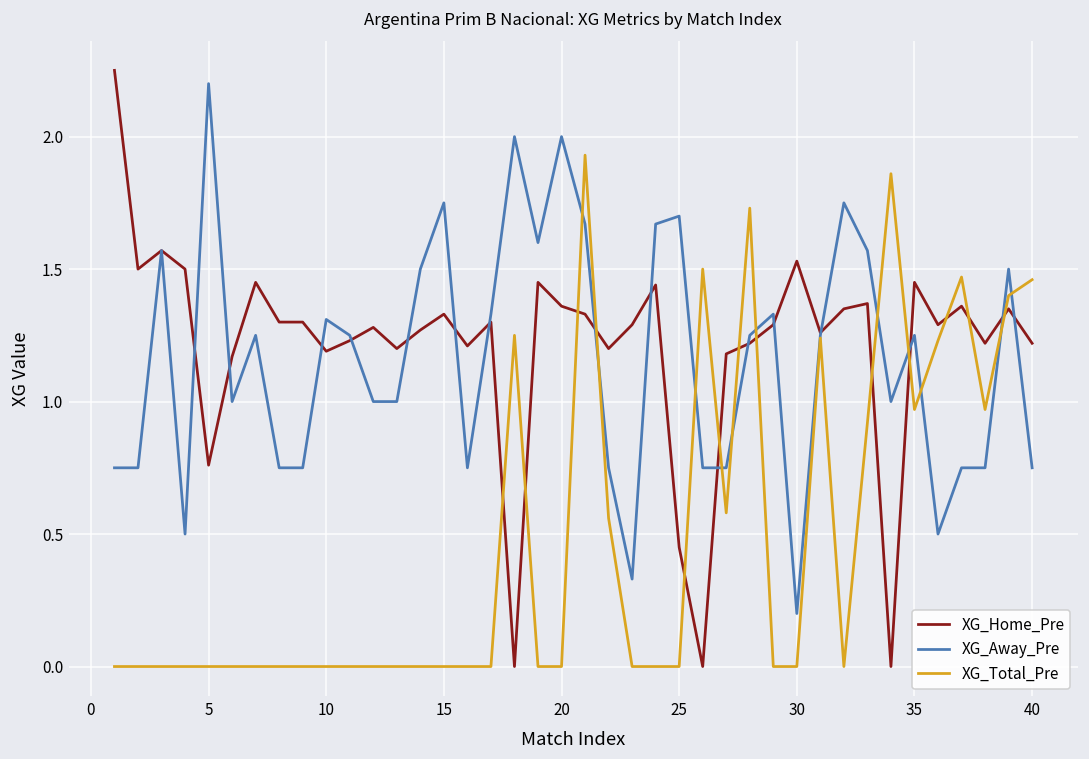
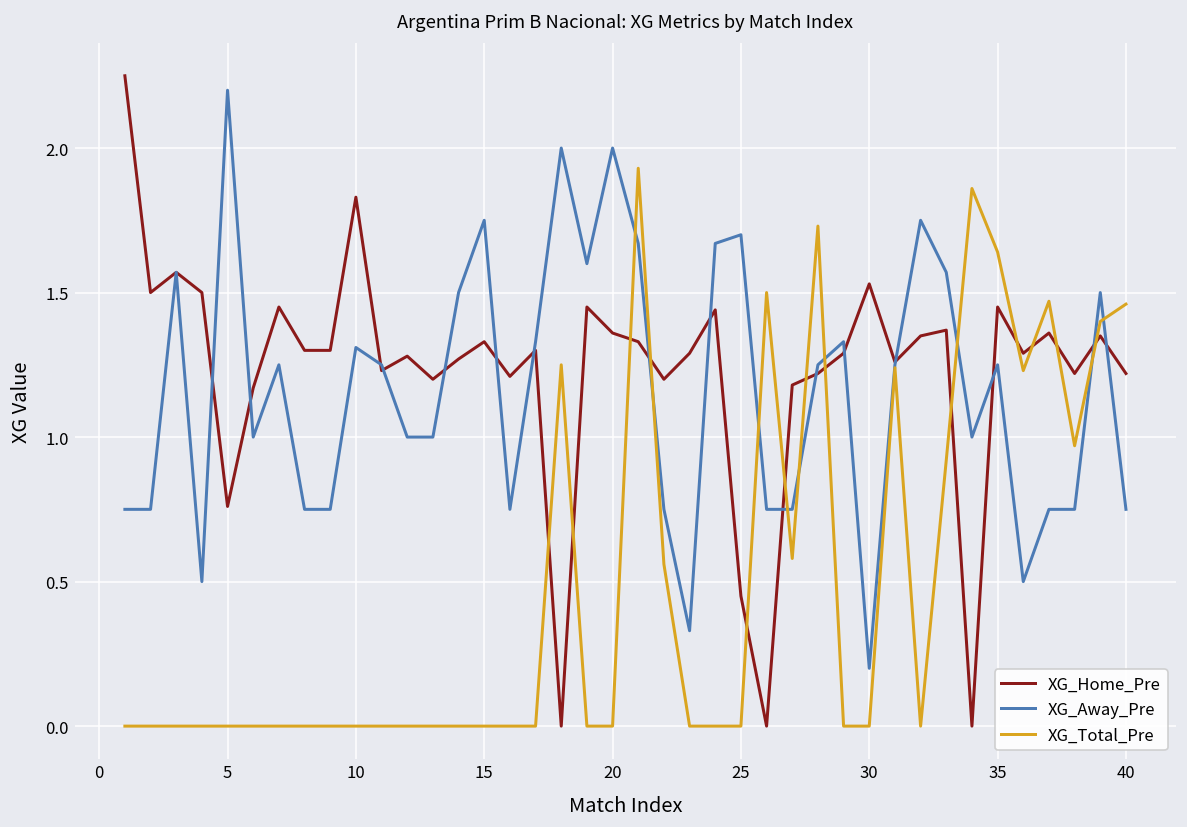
XG_Home_Pre, 10: 1.19 -> 1.83
XG_Total_Pre, 35: 0.97 -> 1.64
